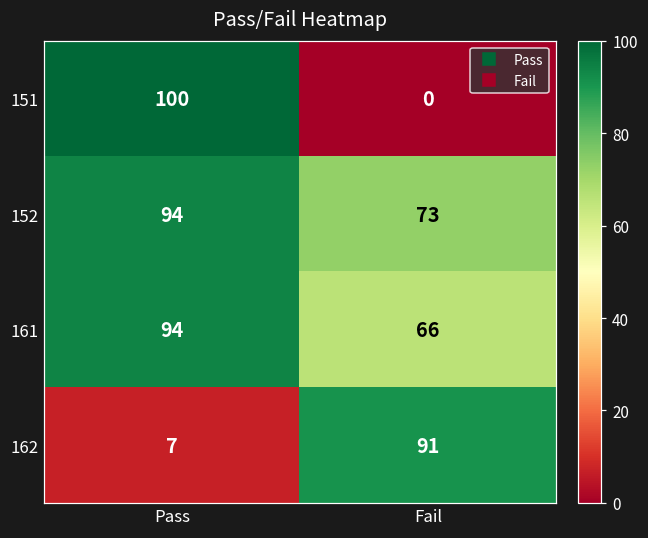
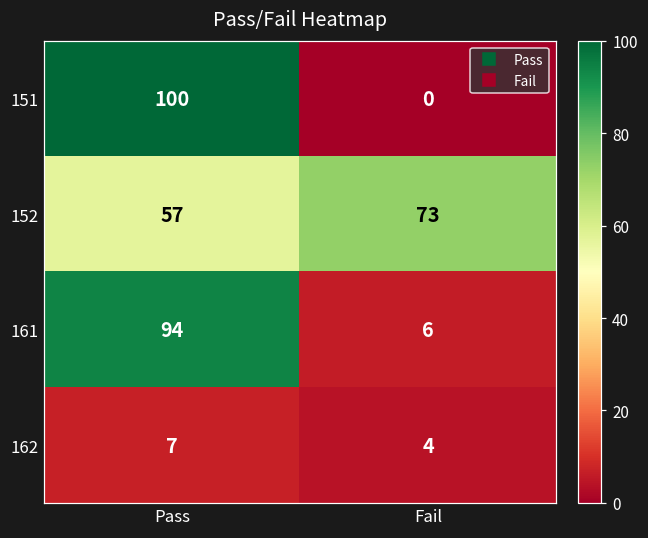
152, Pass: 94 -> 57
161, Fail: 66 -> 6
162, Fail: 91 -> 4
